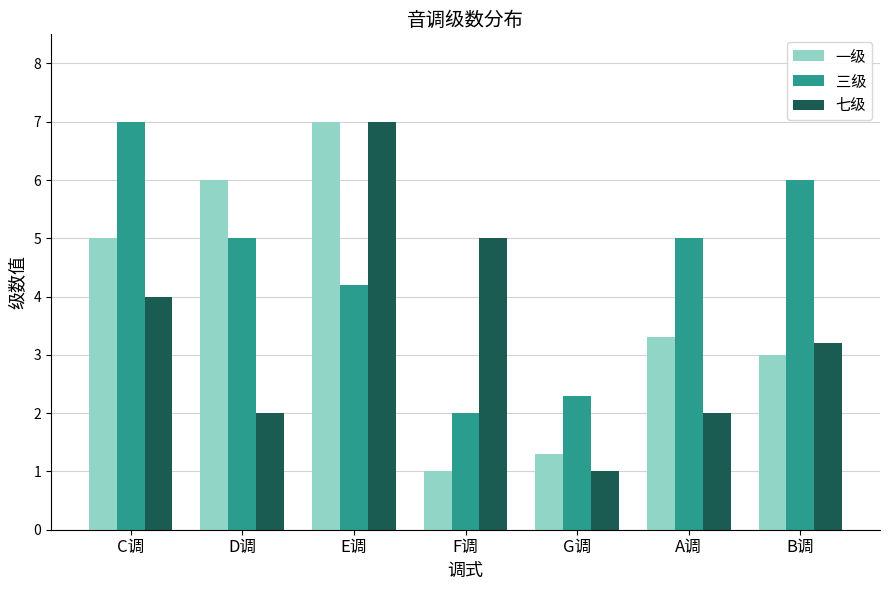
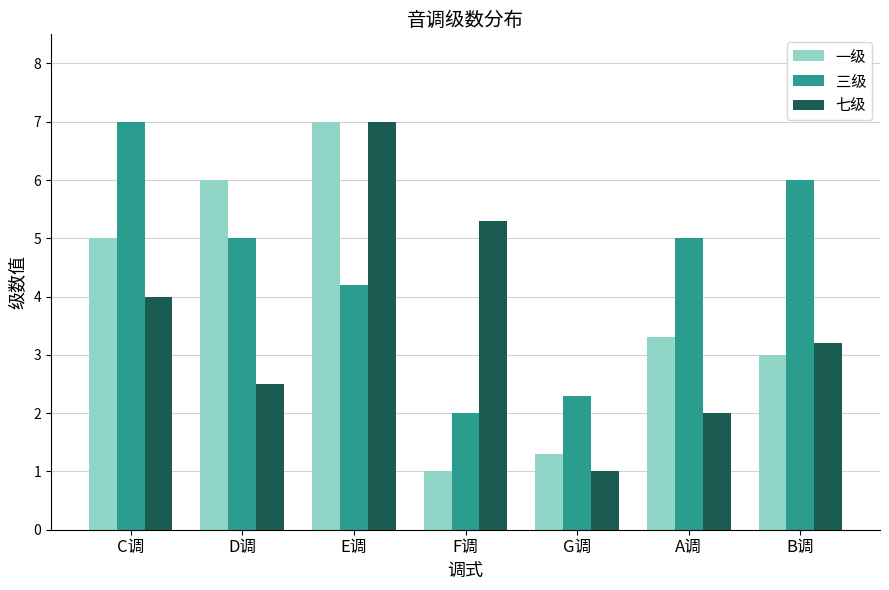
七级, D调: 2.0 -> 2.5
七级, F调: 5.0 -> 5.3
